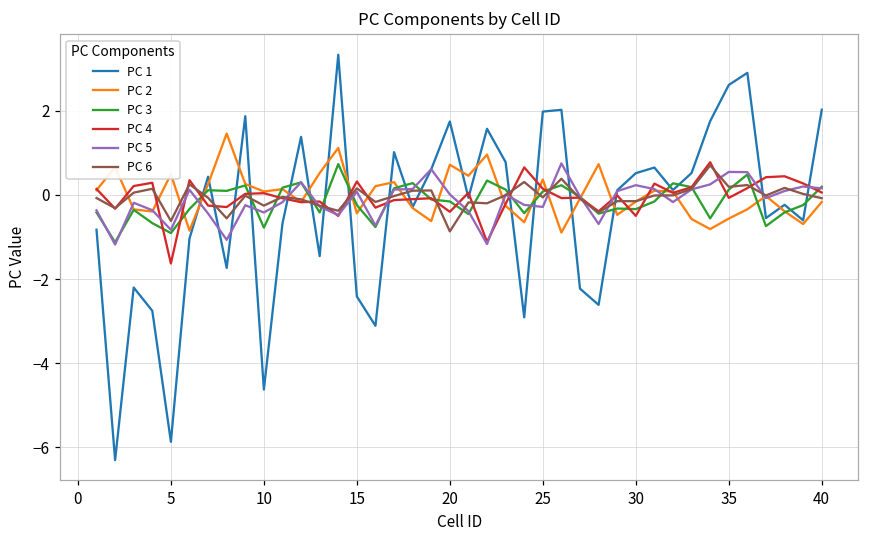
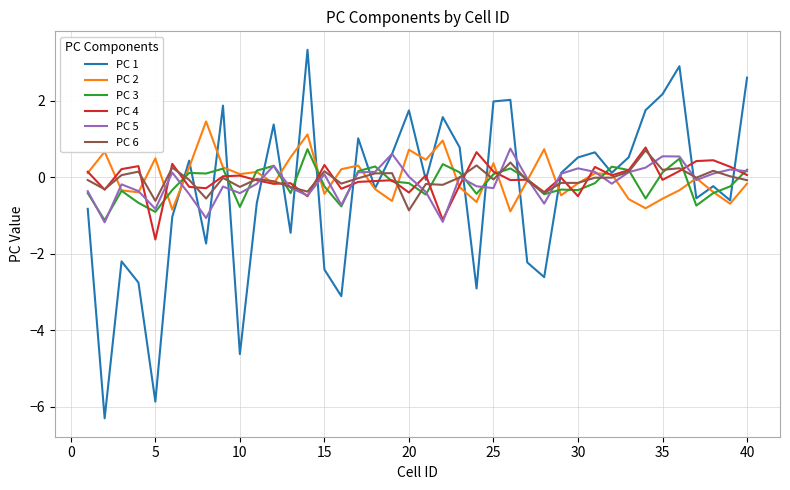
PC 1, 35: 2.6 -> 2.2
PC 1, 40: 2.0 -> 2.6
